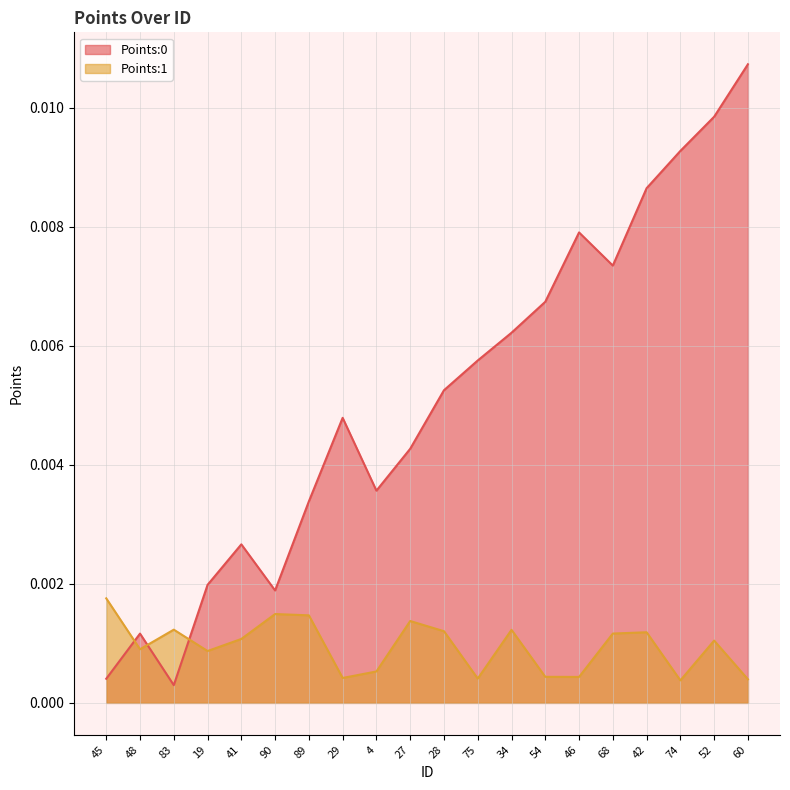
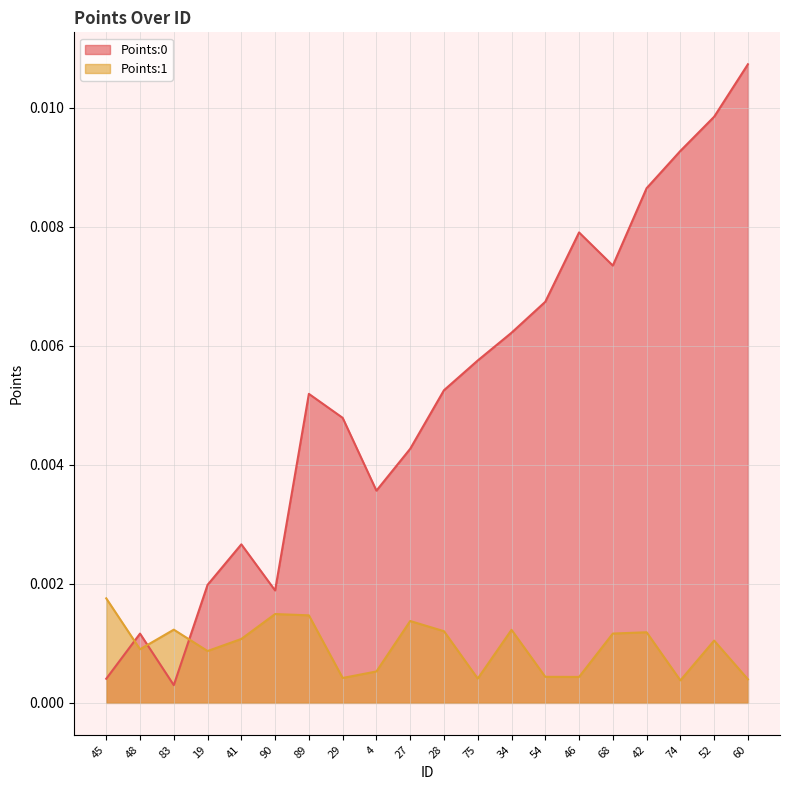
Points:0, 89: 0.0034 -> 0.0052
